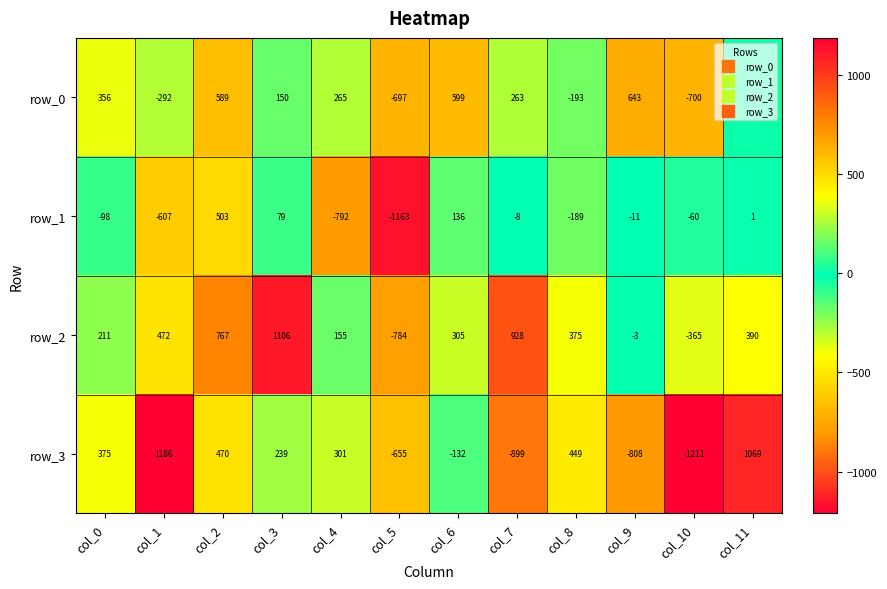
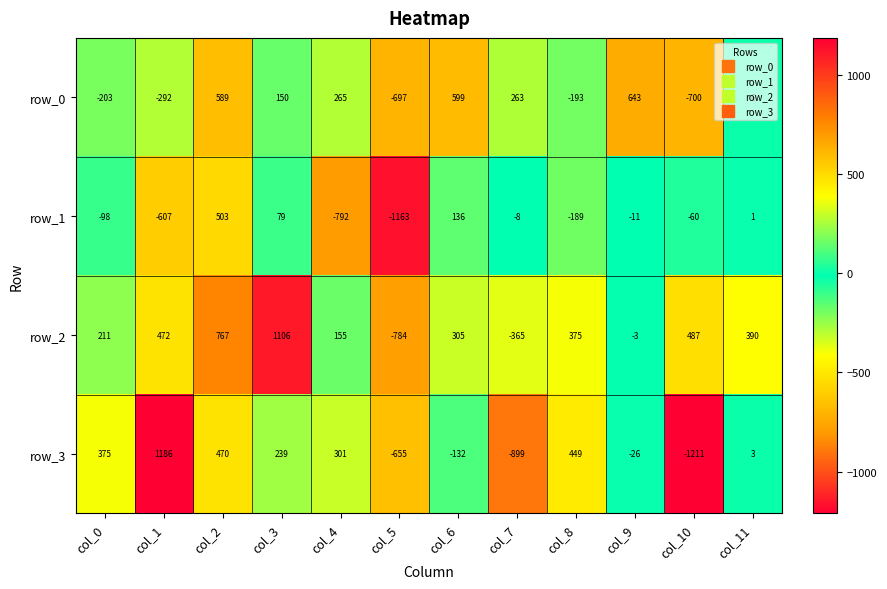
row_0, col_0: 356 -> -203
row_2, col_7: 928 -> -365
row_2, col_10: -365 -> 487
row_3, col_9: -808 -> -26
row_3, col_11: 1069 -> 3
